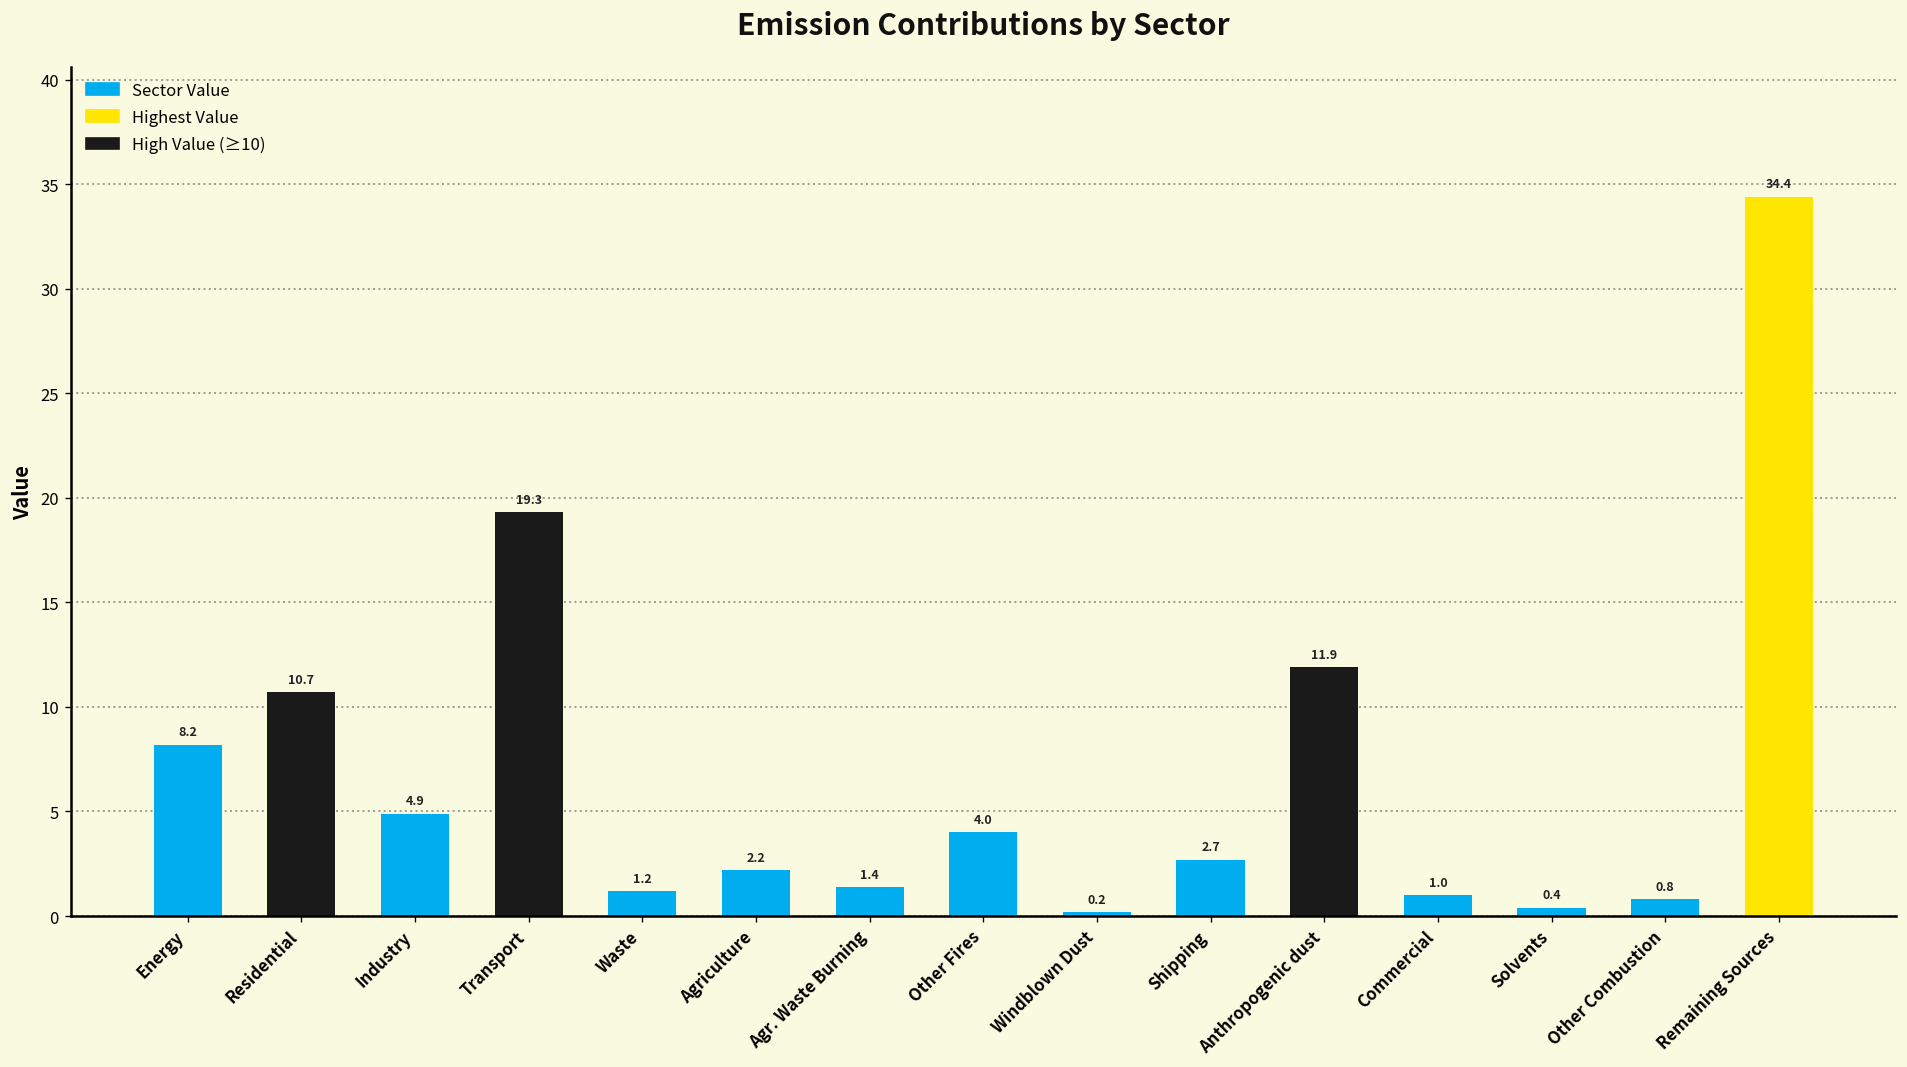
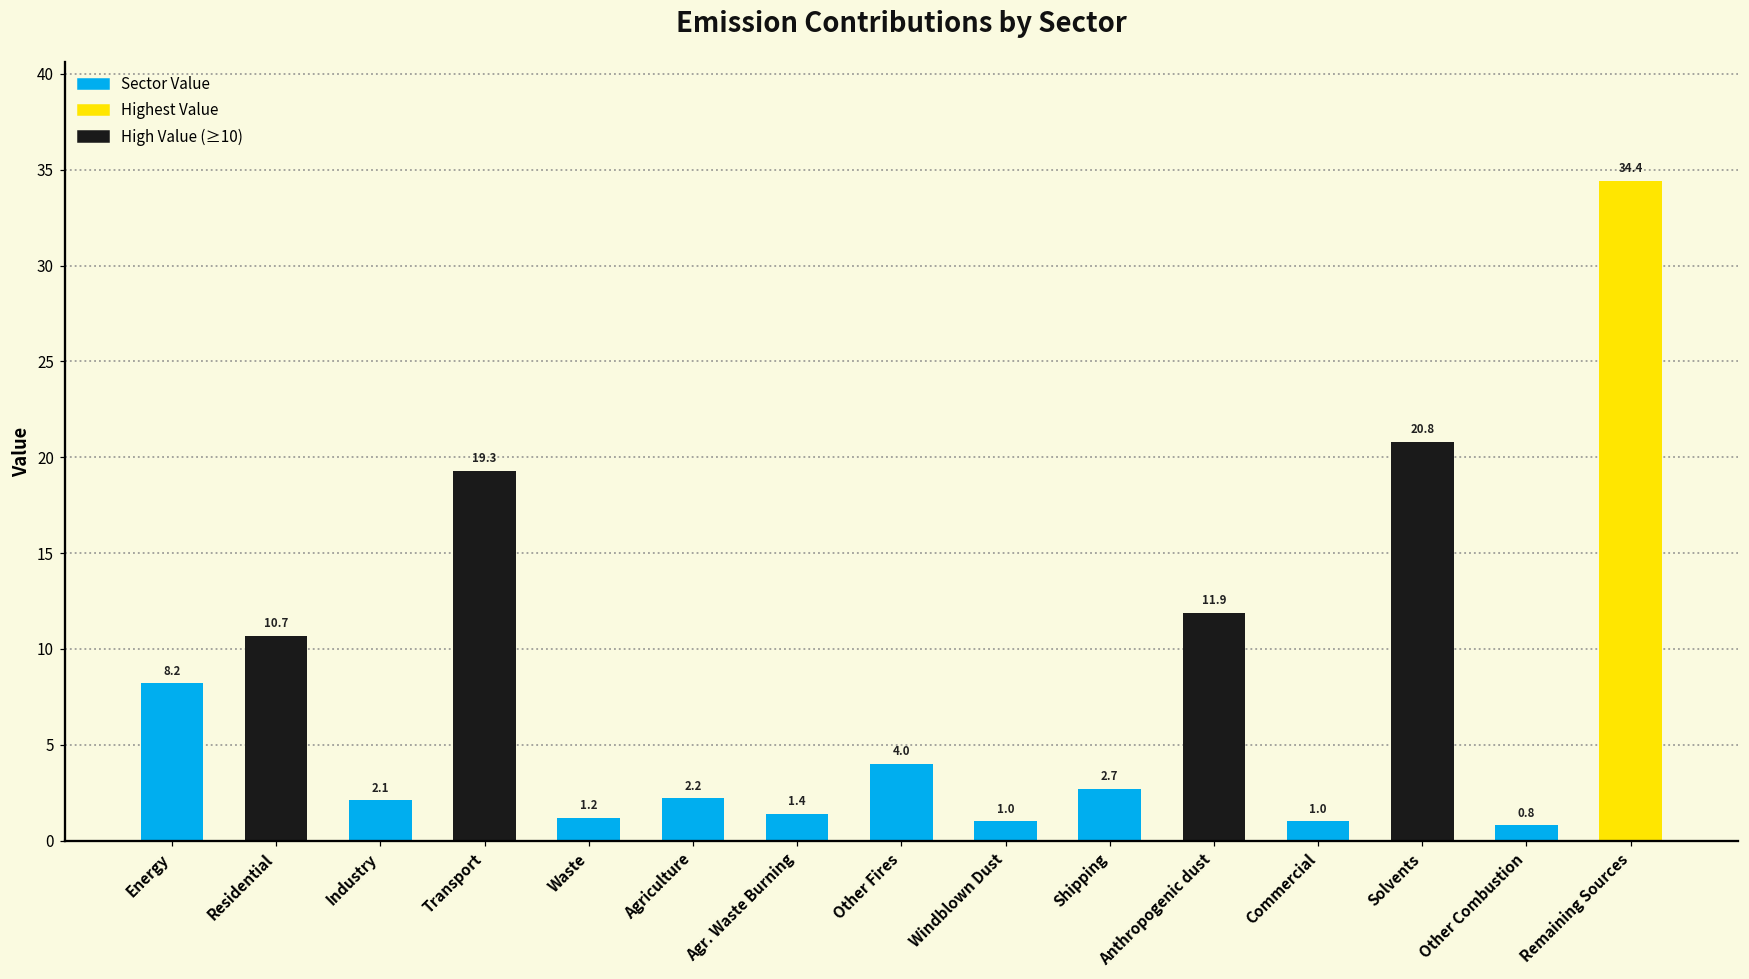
Industry: 4.9 -> 2.1
Windblown Dust: 0.2 -> 1.0
Solvents: 0.4 -> 20.8
